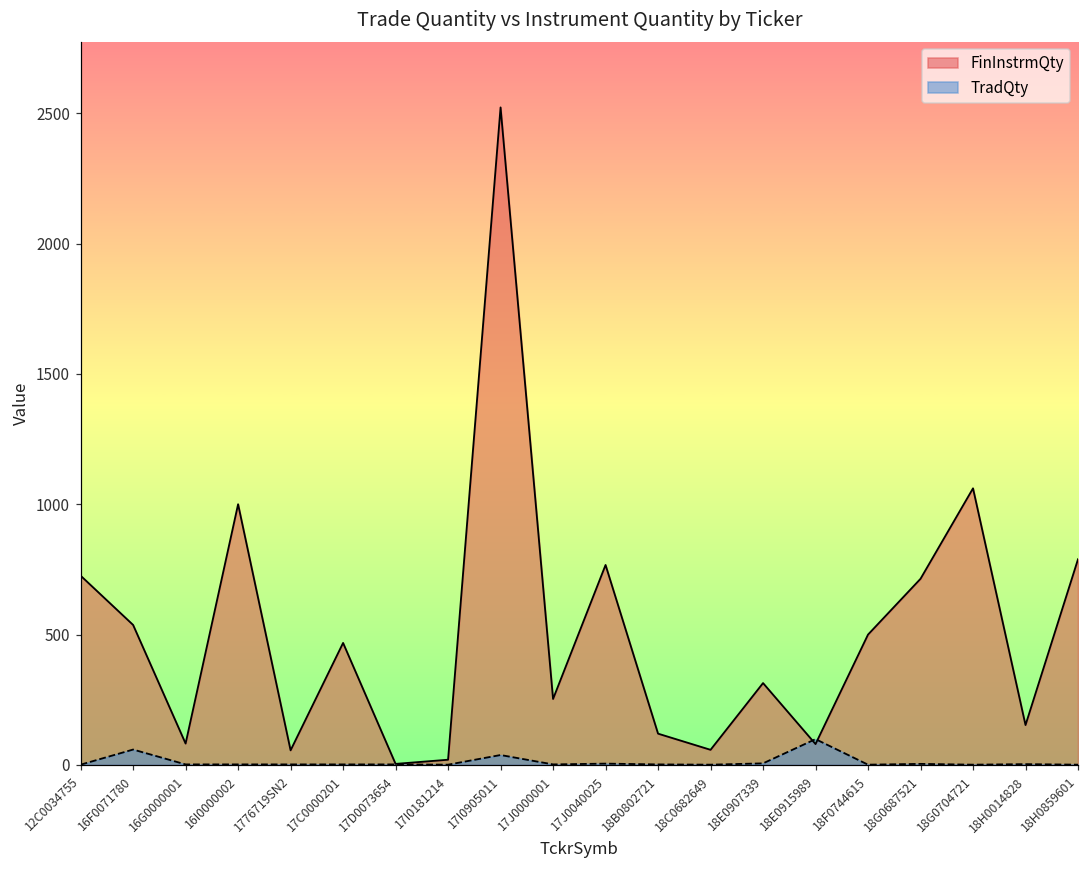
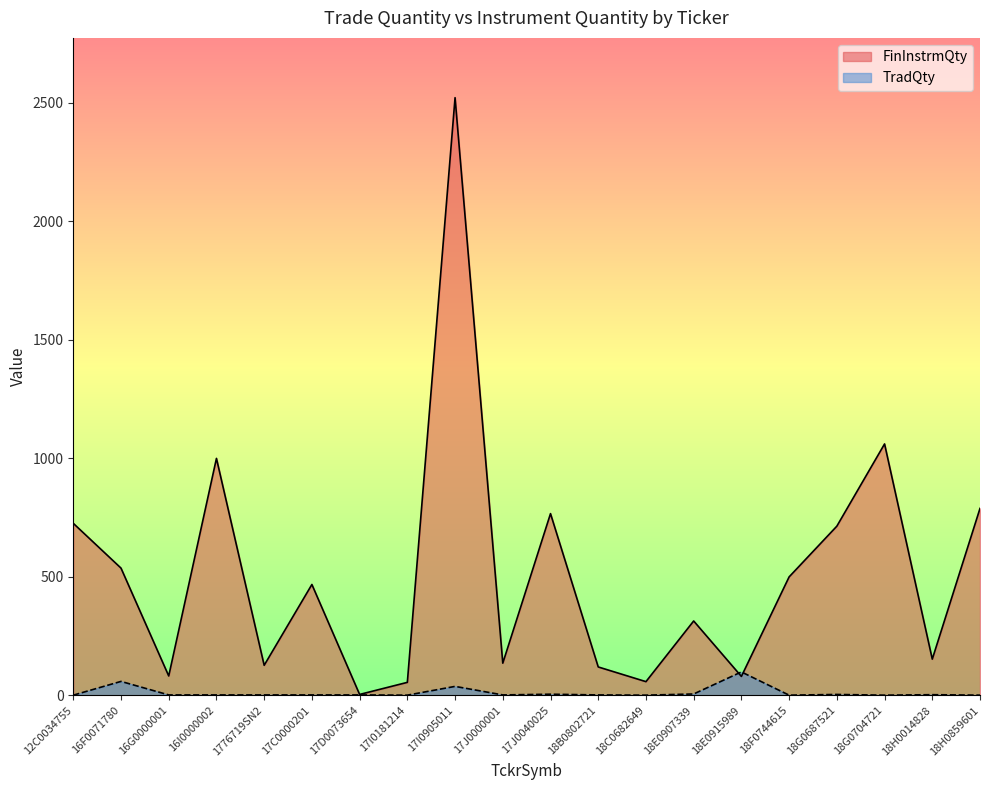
FinInstrmQty, 1776719SN2: 60 -> 130
FinInstrmQty, 17I0181214: 20 -> 60
FinInstrmQty, 17J0000001: 250 -> 140
